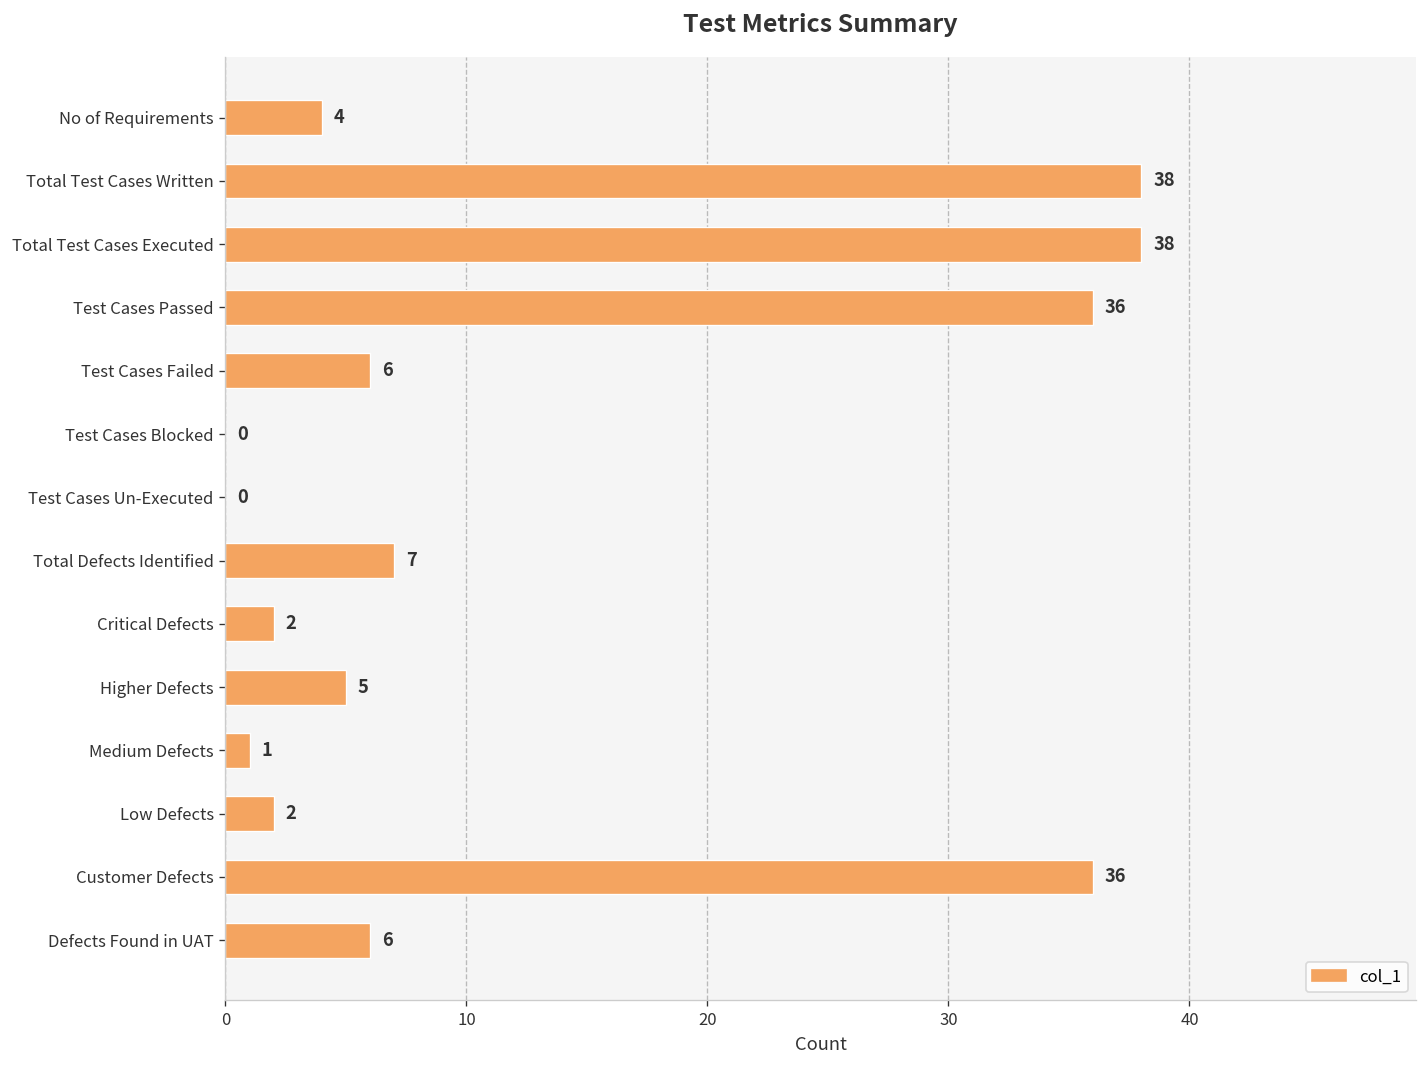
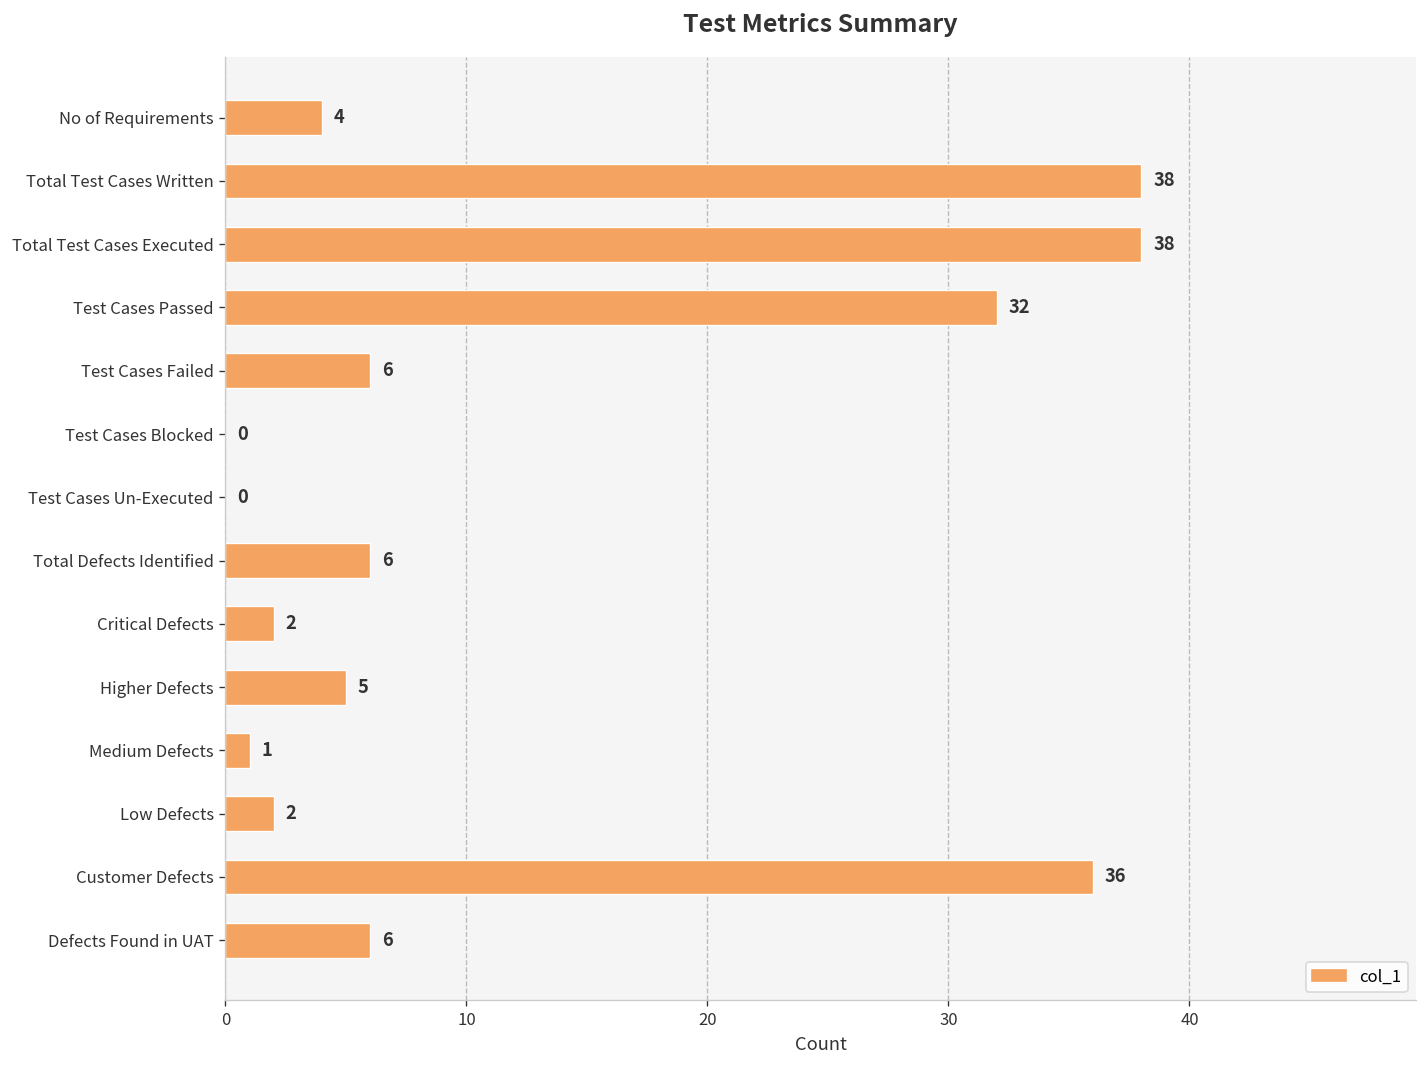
Test Cases Passed: 36 -> 32
Total Defects Identified: 7 -> 6
